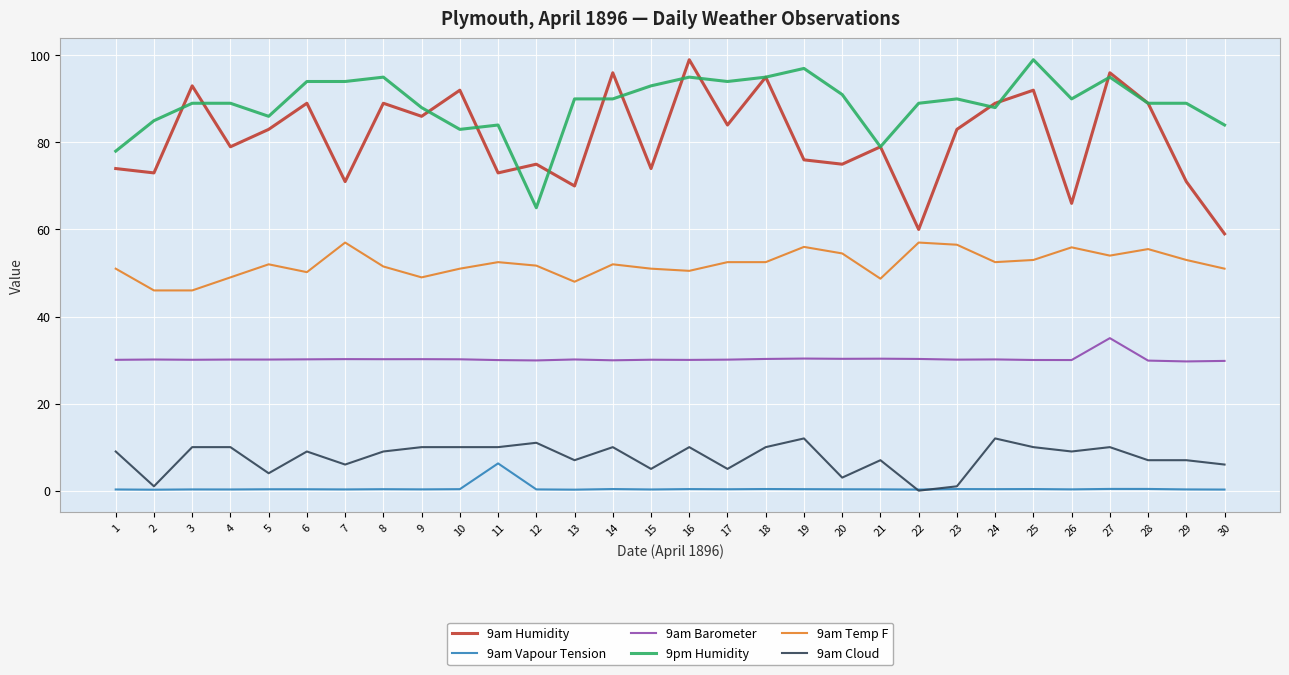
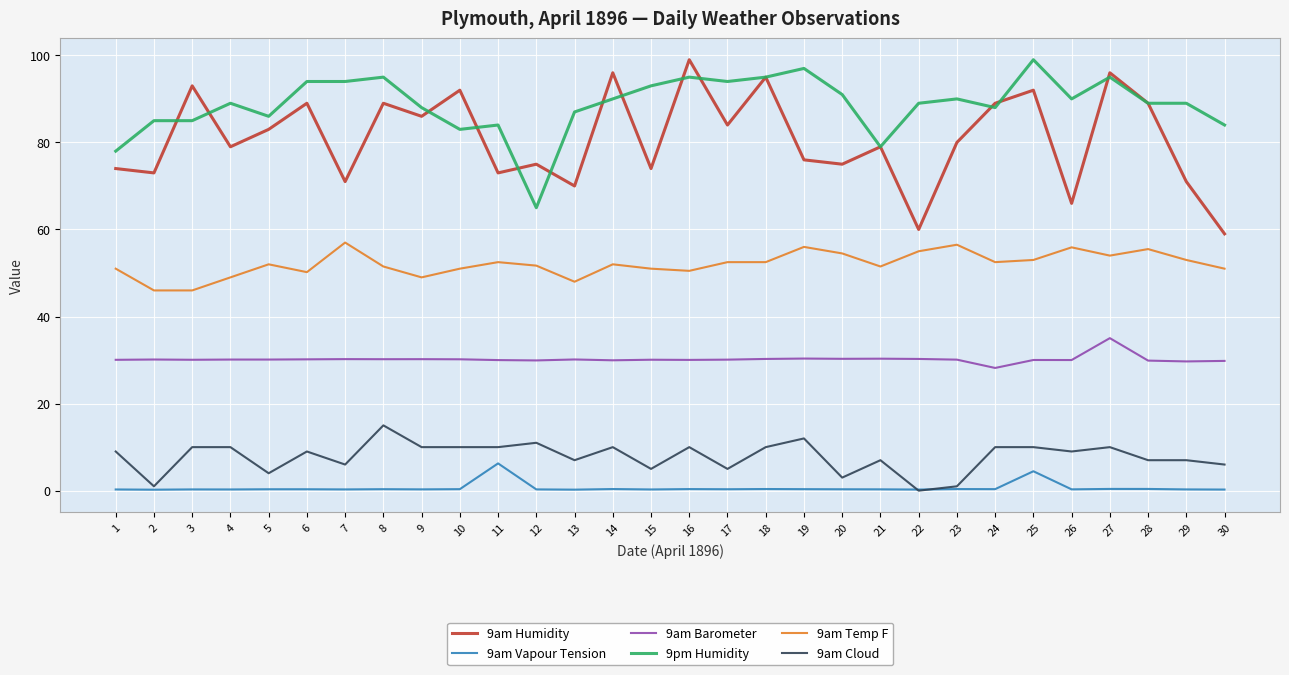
9pm Humidity, 3: 89 -> 85
9am Cloud, 8: 9 -> 15
9pm Humidity, 13: 90 -> 87
9am Temp F, 21: 49 -> 52
9am Temp F, 22: 57 -> 55
9am Humidity, 23: 83 -> 80
9am Barometer, 24: 30 -> 28
9am Cloud, 24: 12 -> 10
9am Vapour Tension, 25: 0 -> 4
